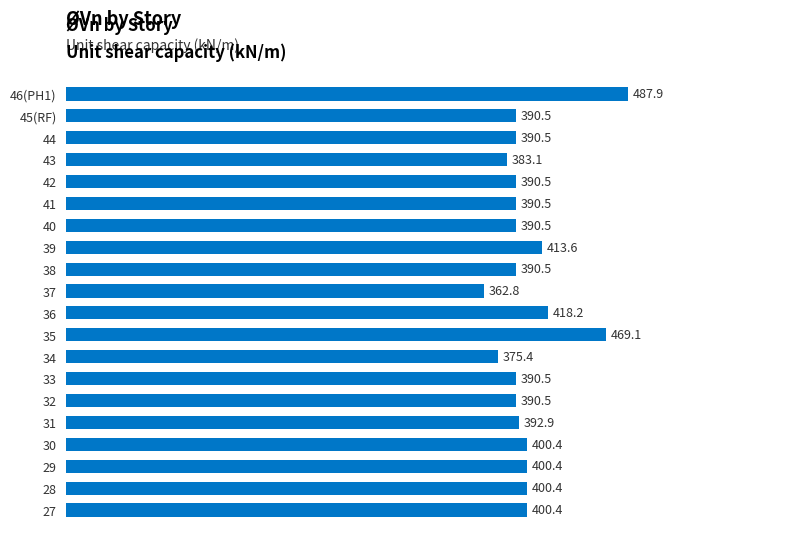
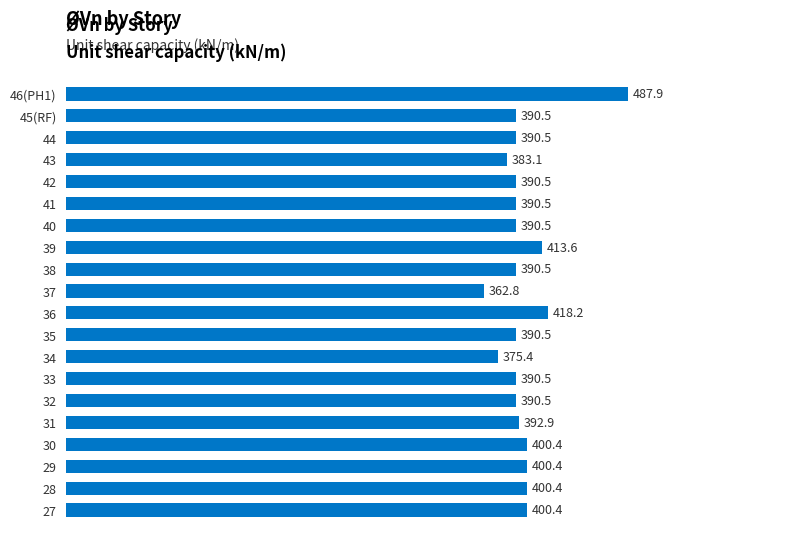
35: 469.1 -> 390.5
